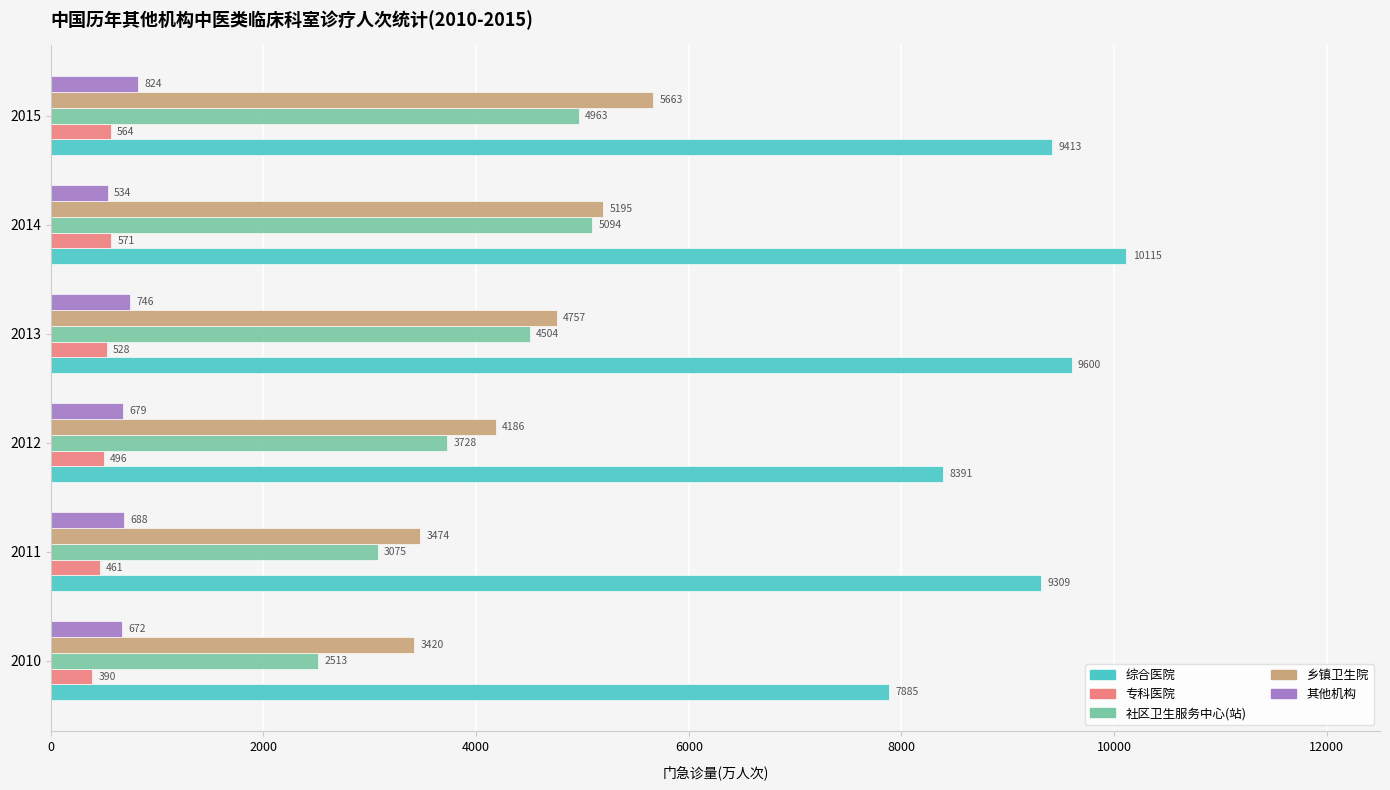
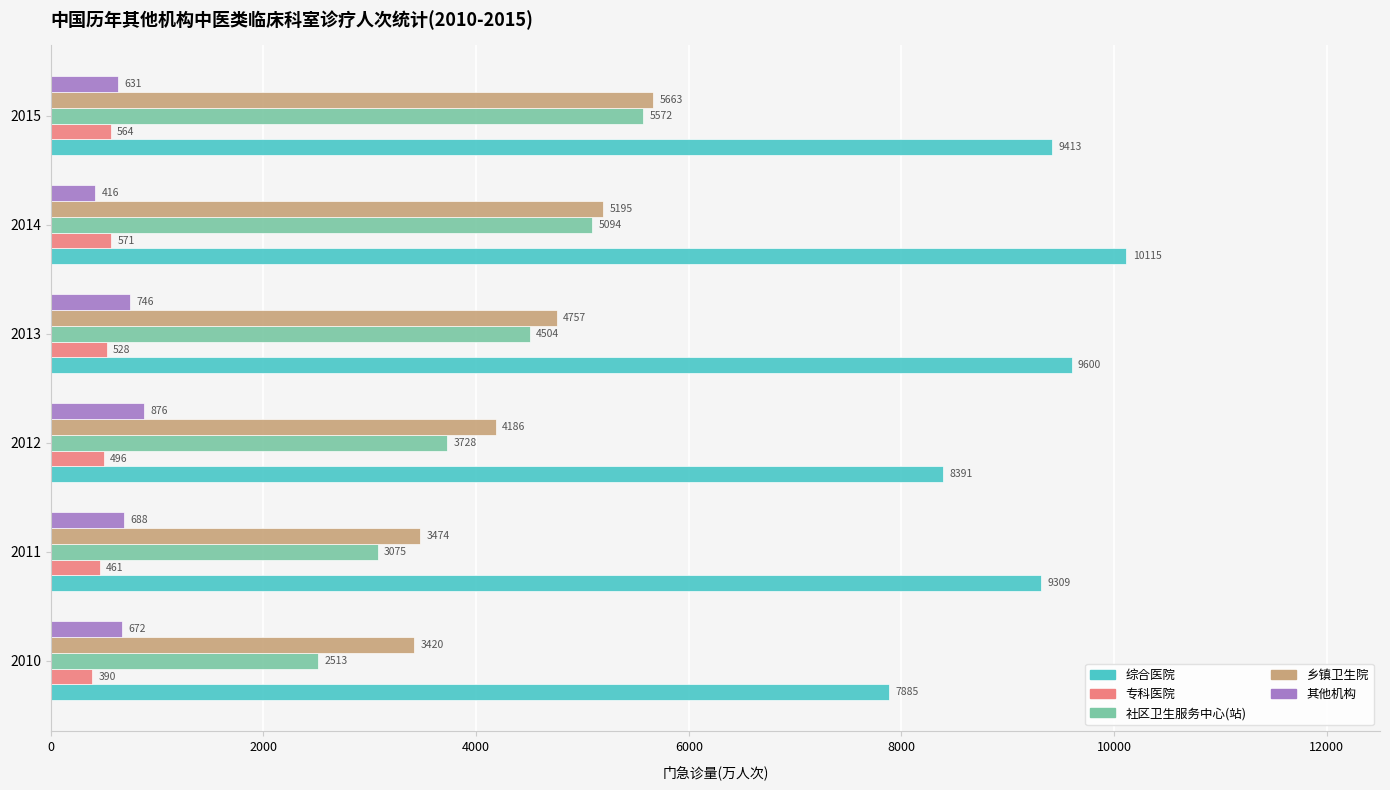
其他机构, 2015: 824 -> 631
社区卫生服务中心(站), 2015: 4963 -> 5572
其他机构, 2014: 534 -> 416
其他机构, 2012: 679 -> 876
